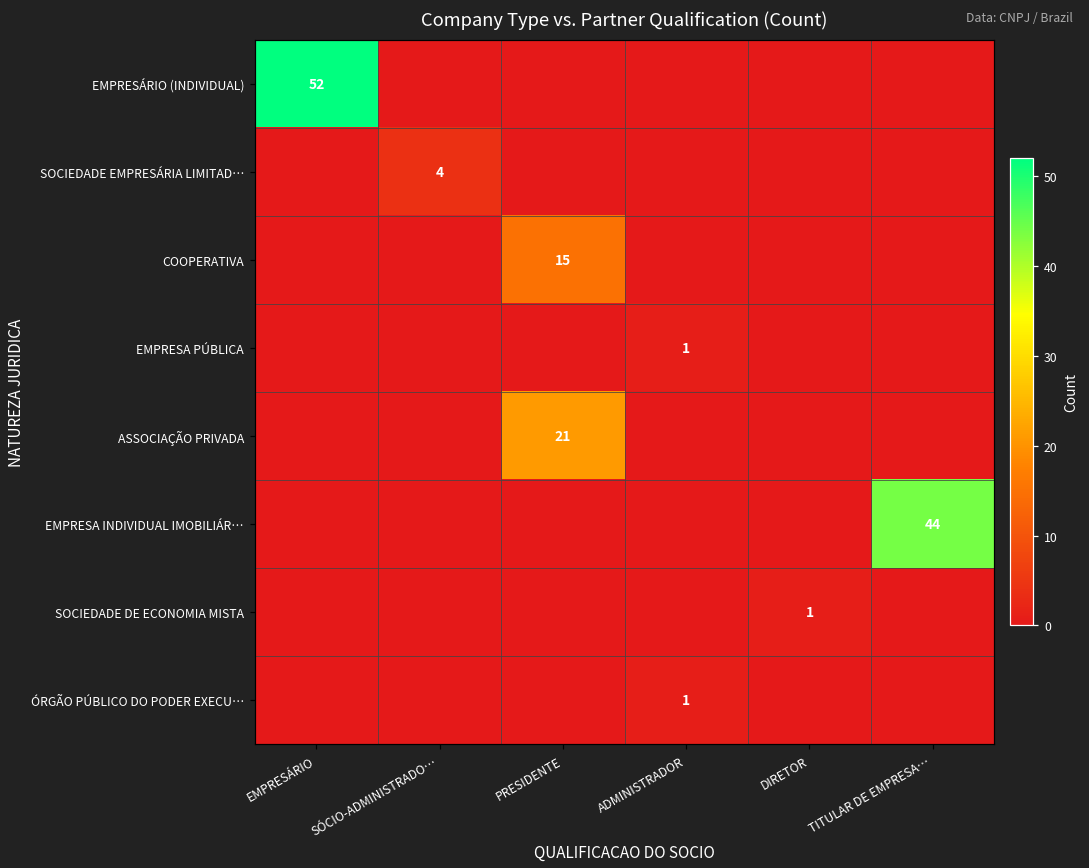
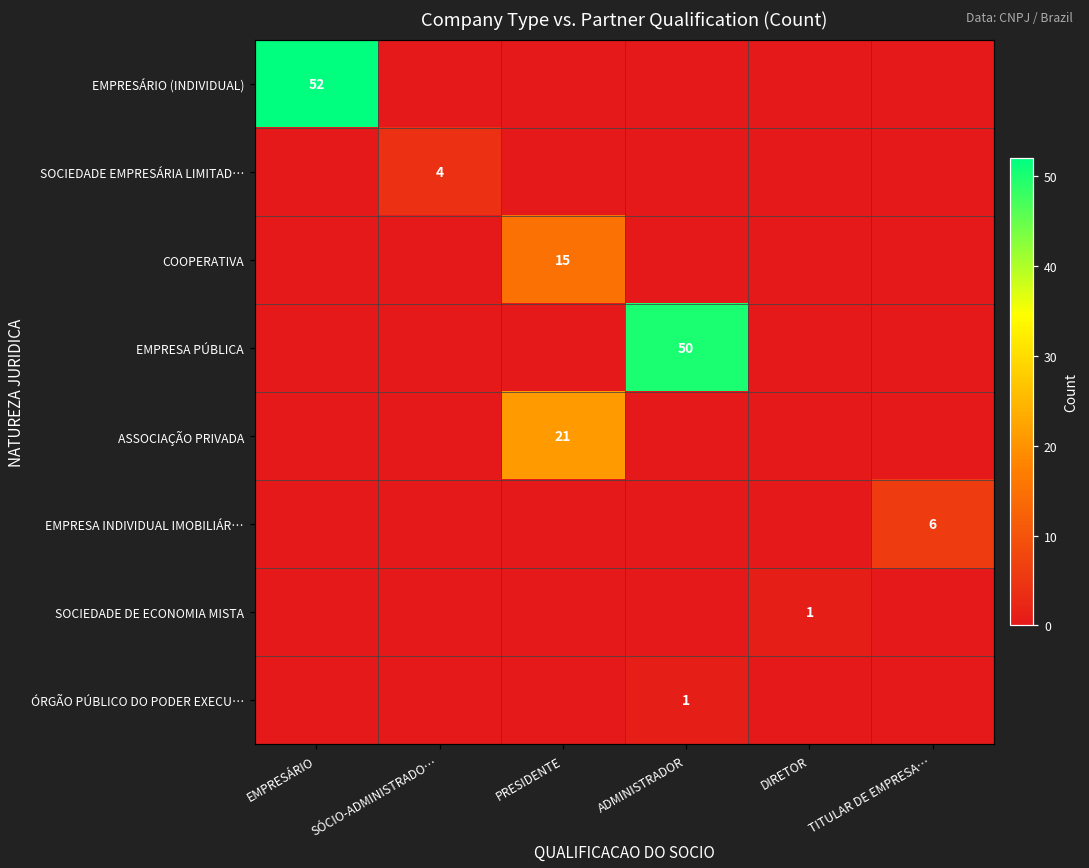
EMPRESA PÚBLICA, ADMINISTRADOR: 1 -> 50
EMPRESA INDIVIDUAL IMOBILIÁR…, TITULAR DE EMPRESA…: 44 -> 6
